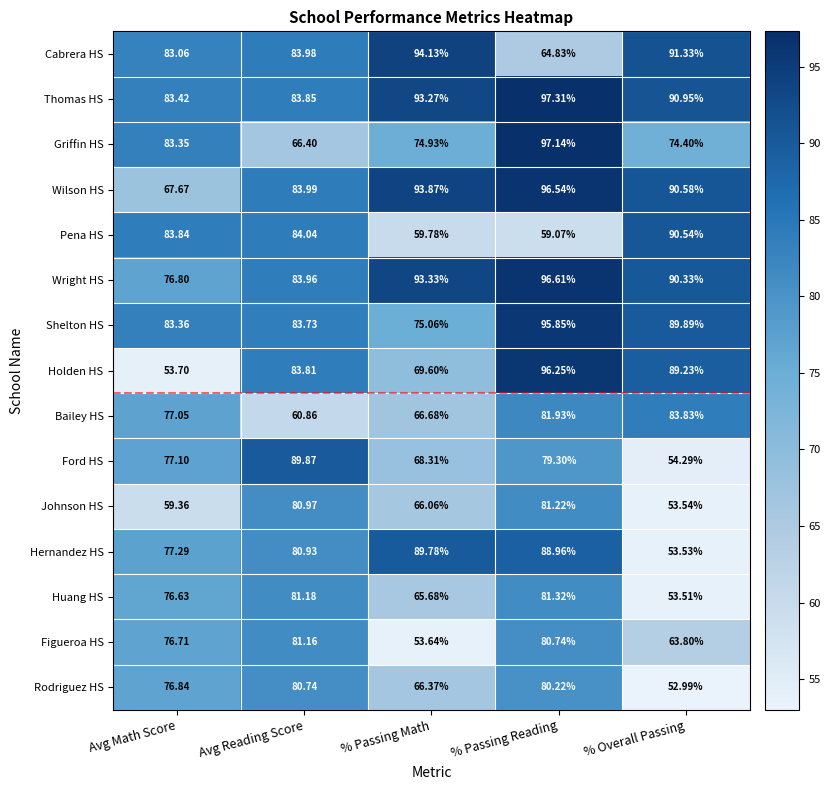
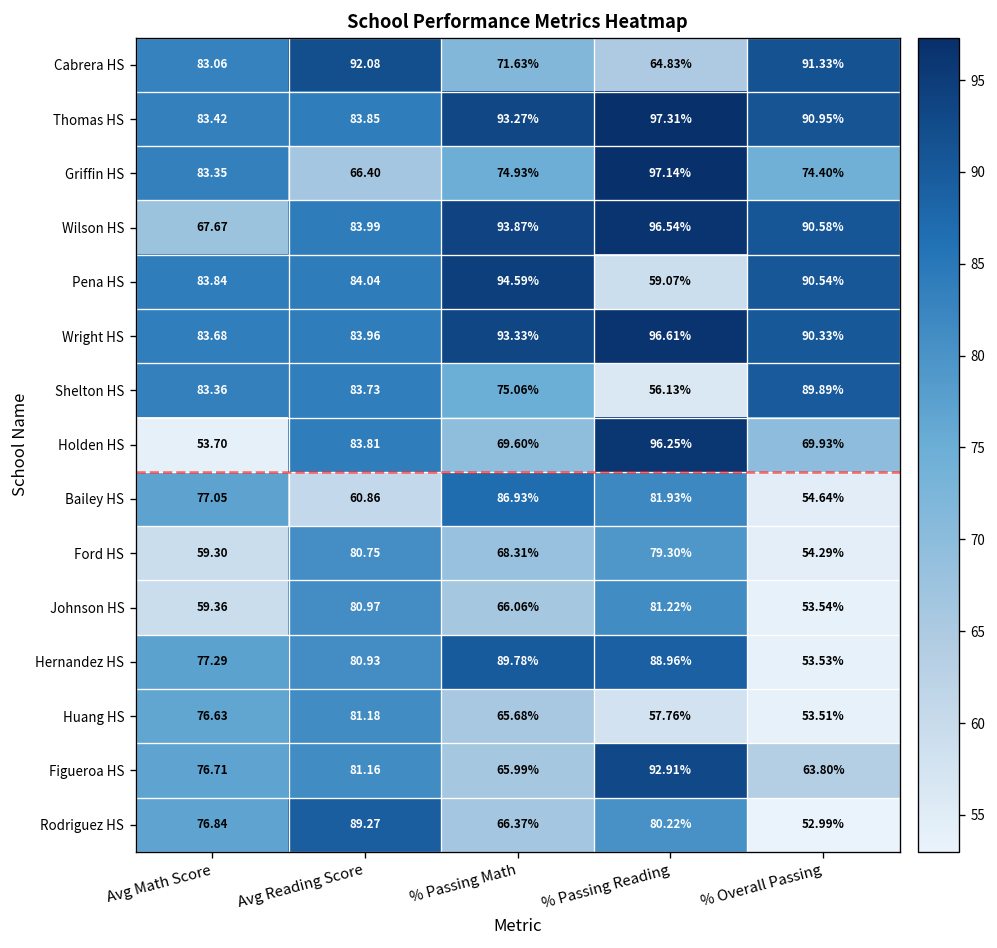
Cabrera HS, Avg Reading Score: 83.98 -> 92.08
Cabrera HS, % Passing Math: 94.13% -> 71.63%
Pena HS, % Passing Math: 59.78% -> 94.59%
Wright HS, Avg Math Score: 76.80 -> 83.68
Shelton HS, % Passing Reading: 95.85% -> 56.13%
Holden HS, % Overall Passing: 89.23% -> 69.93%
Bailey HS, % Passing Math: 66.68% -> 86.93%
Bailey HS, % Overall Passing: 83.83% -> 54.64%
Ford HS, Avg Math Score: 77.10 -> 59.30
Ford HS, Avg Reading Score: 89.87 -> 80.75
Huang HS, % Passing Reading: 81.32% -> 57.76%
Figueroa HS, % Passing Math: 53.64% -> 65.99%
Figueroa HS, % Passing Reading: 80.74% -> 92.91%
Rodriguez HS, Avg Reading Score: 80.74 -> 89.27
